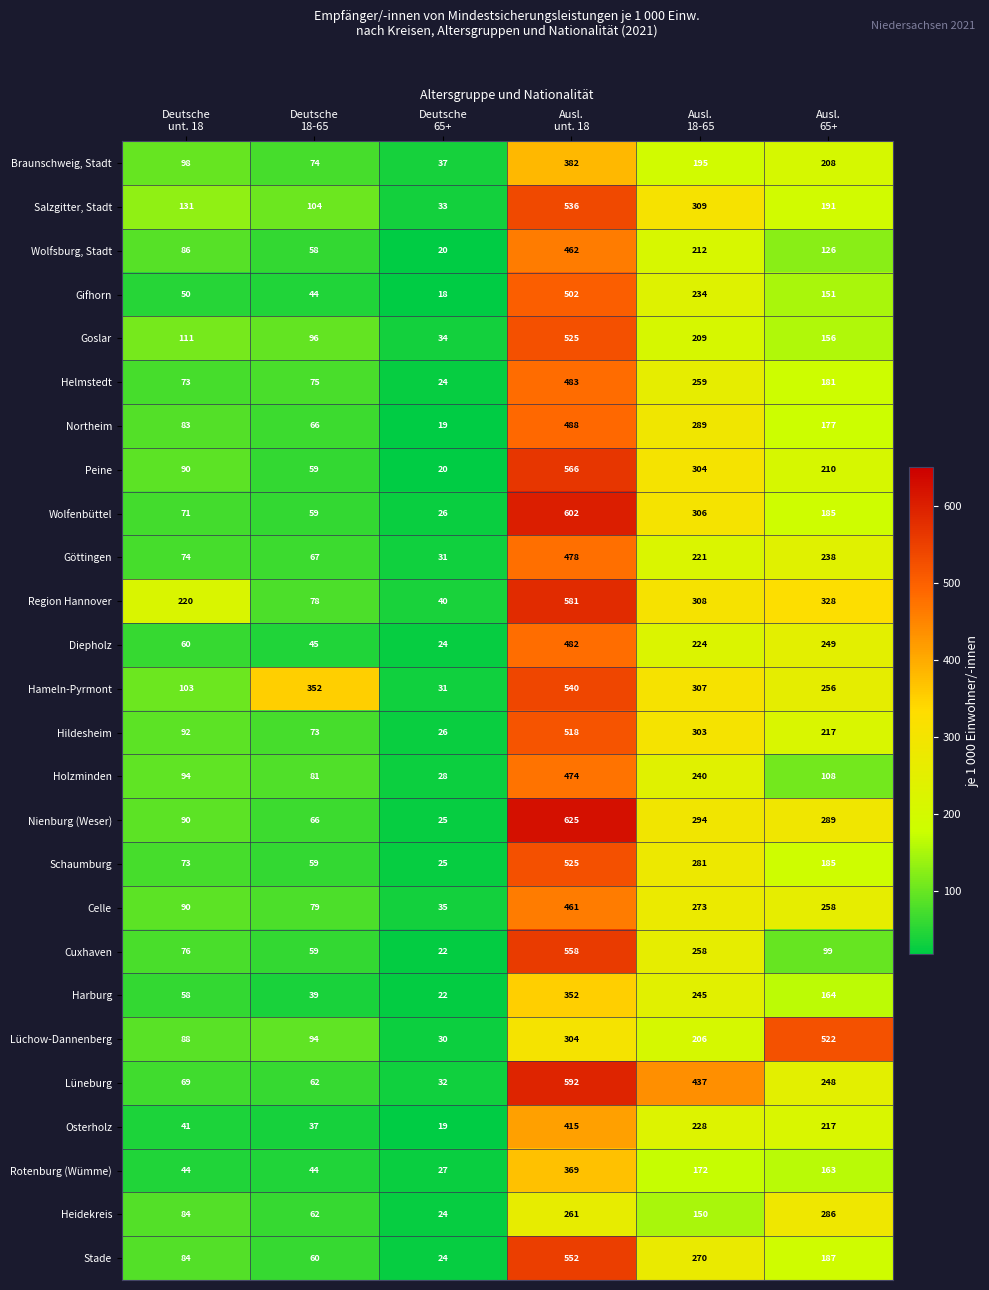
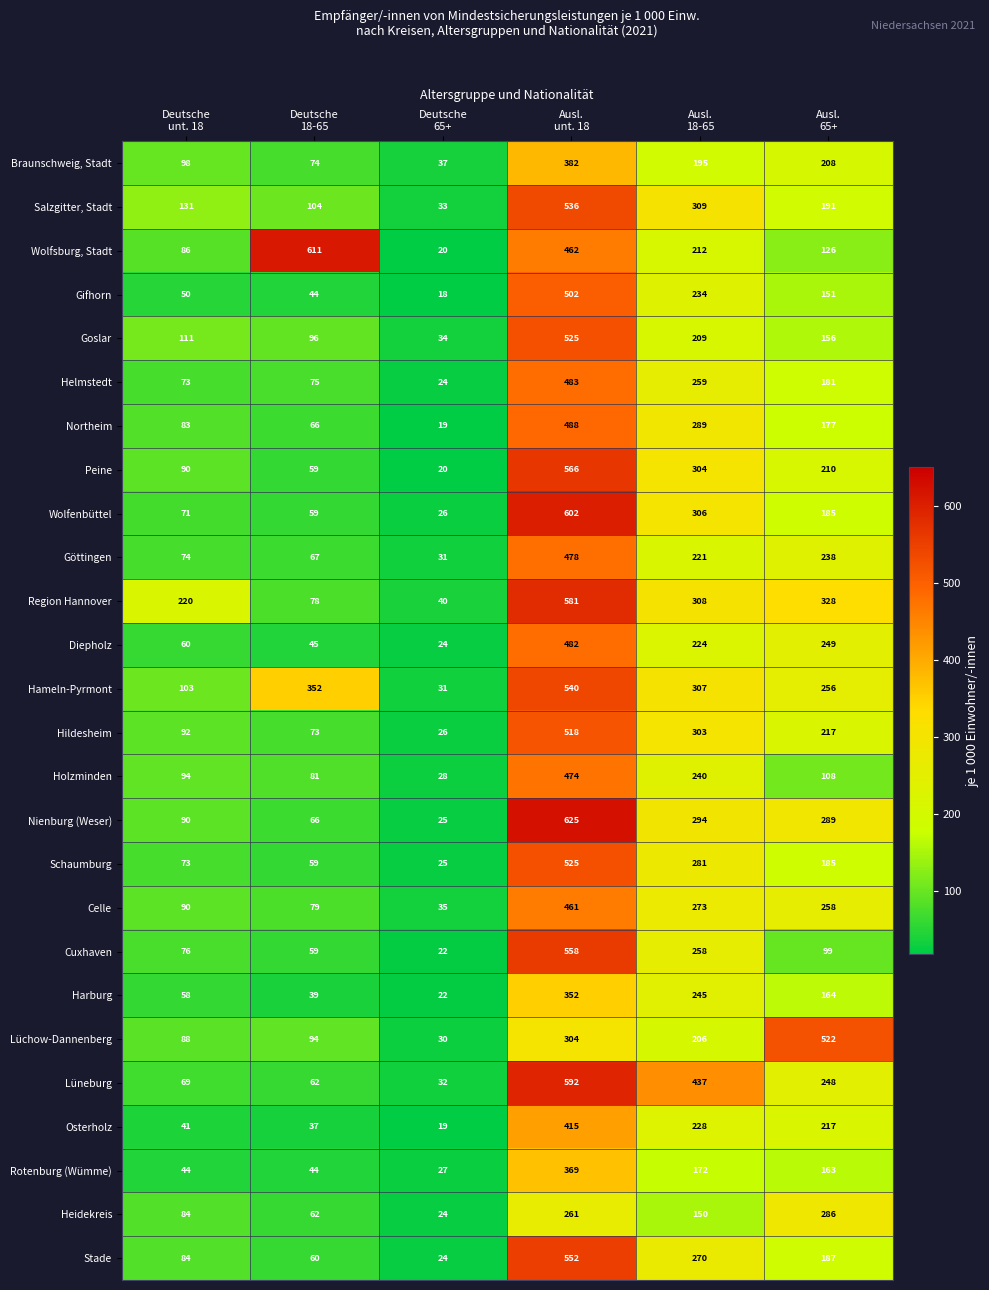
Wolfsburg, Stadt, Deutsche 18-65: 58 -> 611
